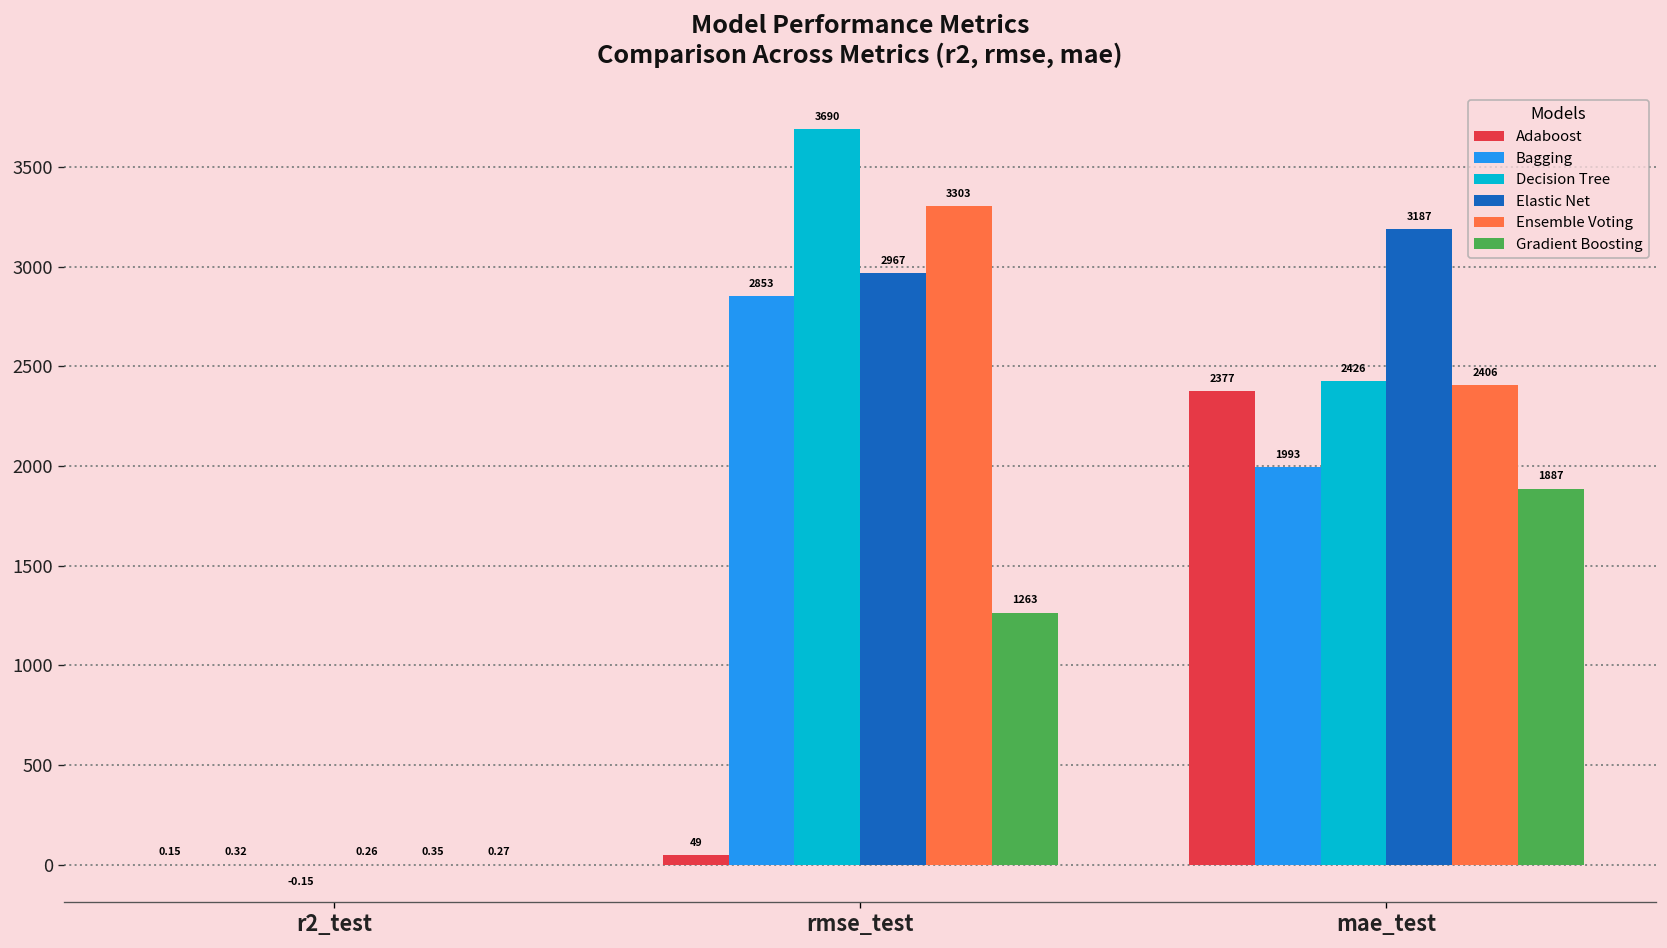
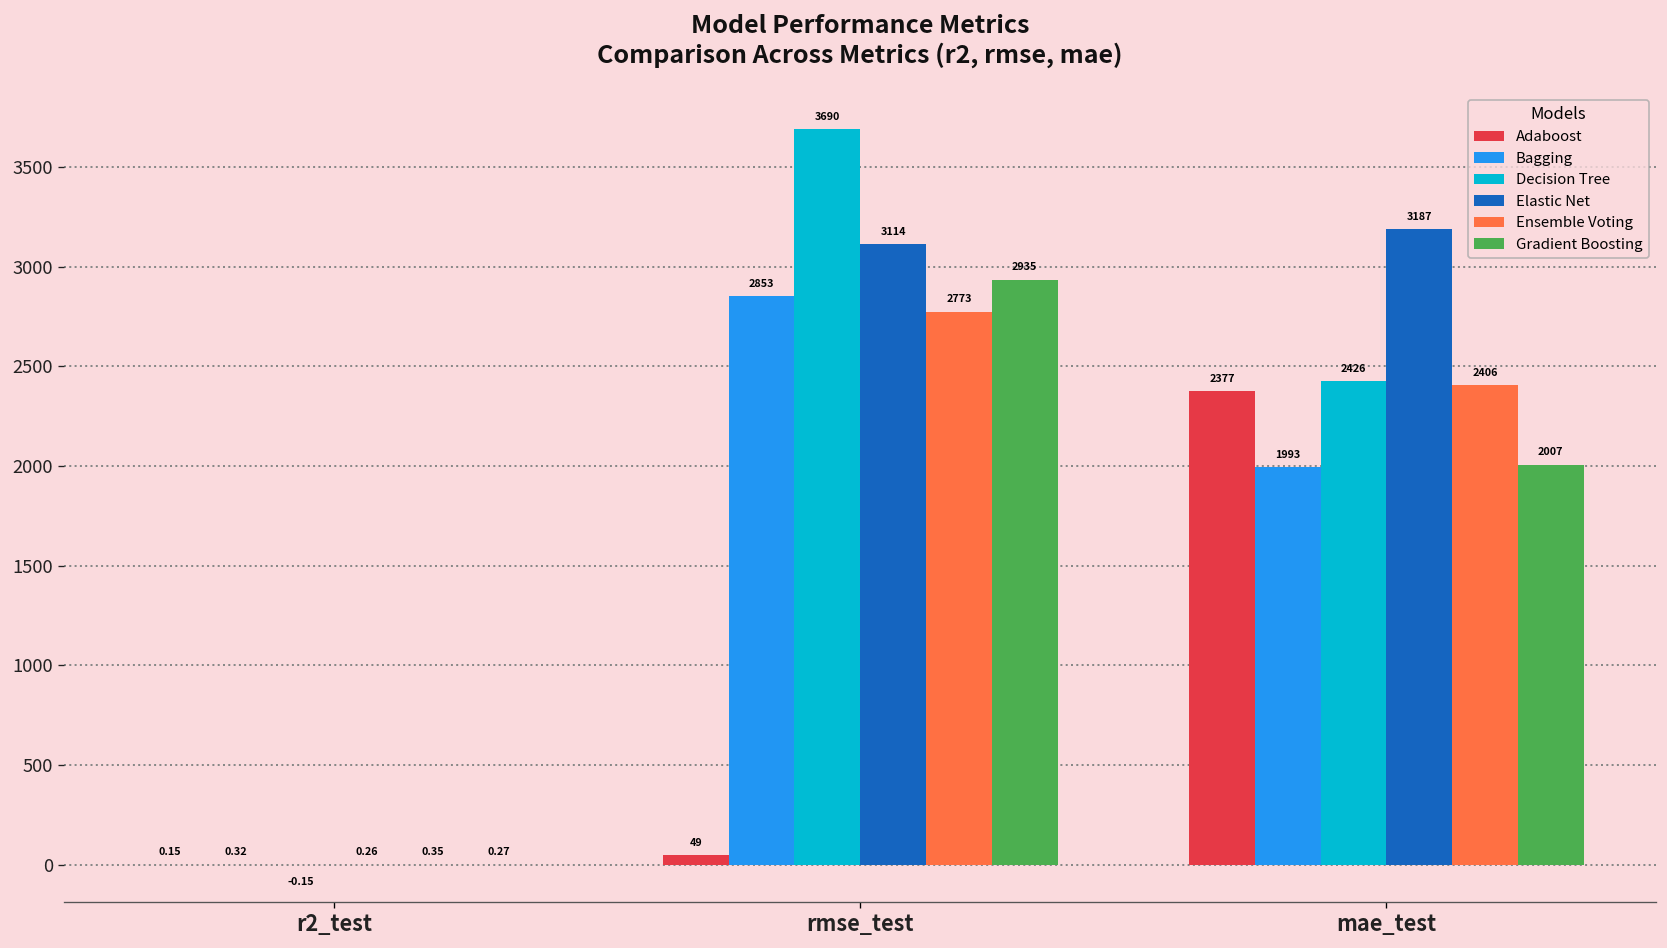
Elastic Net, rmse_test: 2967 -> 3114
Ensemble Voting, rmse_test: 3303 -> 2773
Gradient Boosting, rmse_test: 1263 -> 2935
Gradient Boosting, mae_test: 1887 -> 2007
